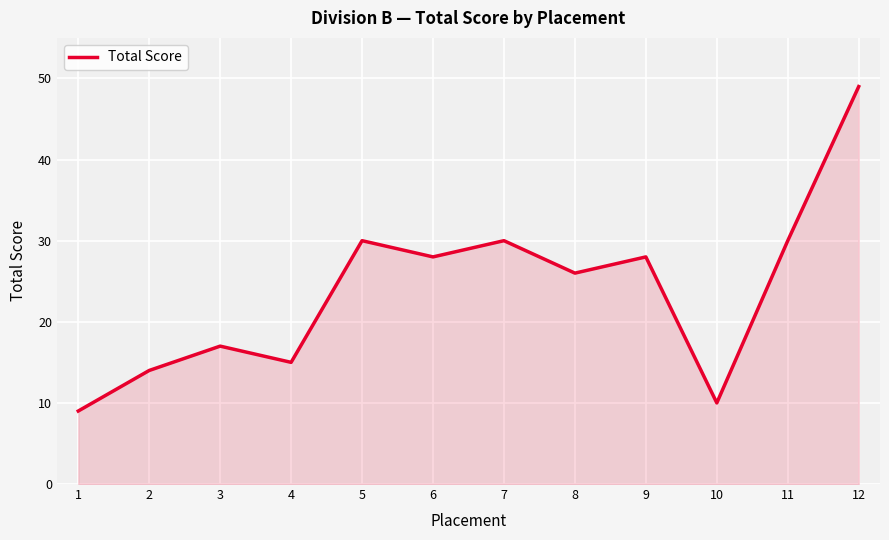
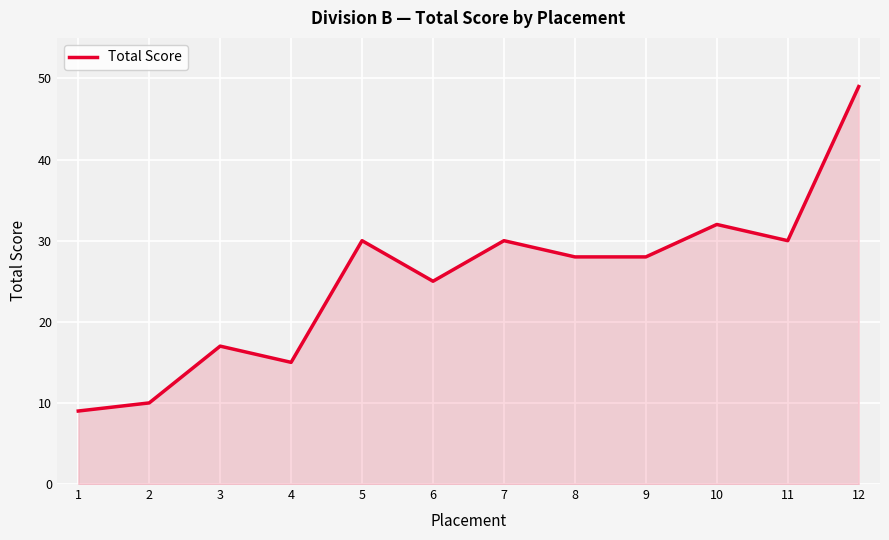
2: 14 -> 10
6: 28 -> 25
8: 26 -> 28
10: 10 -> 32
